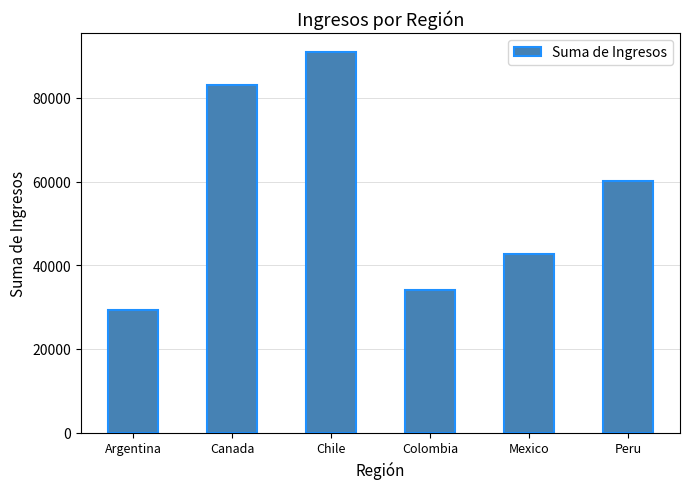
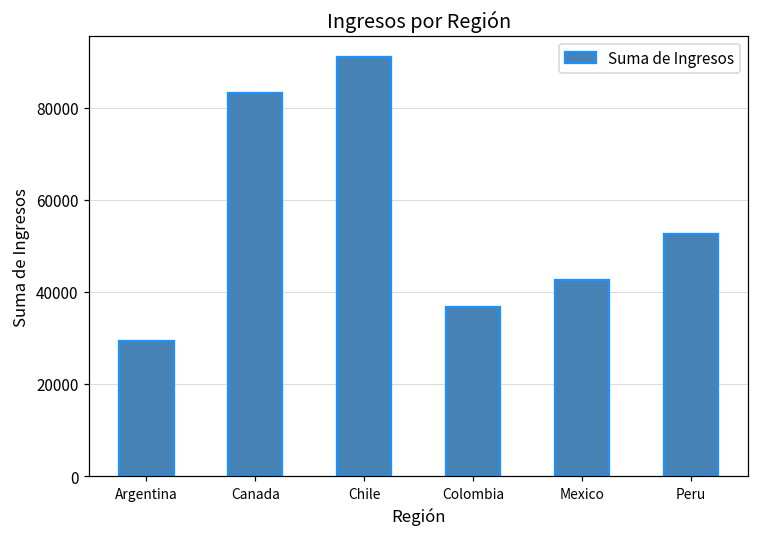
Colombia: 34000 -> 37000
Peru: 60000 -> 52000
